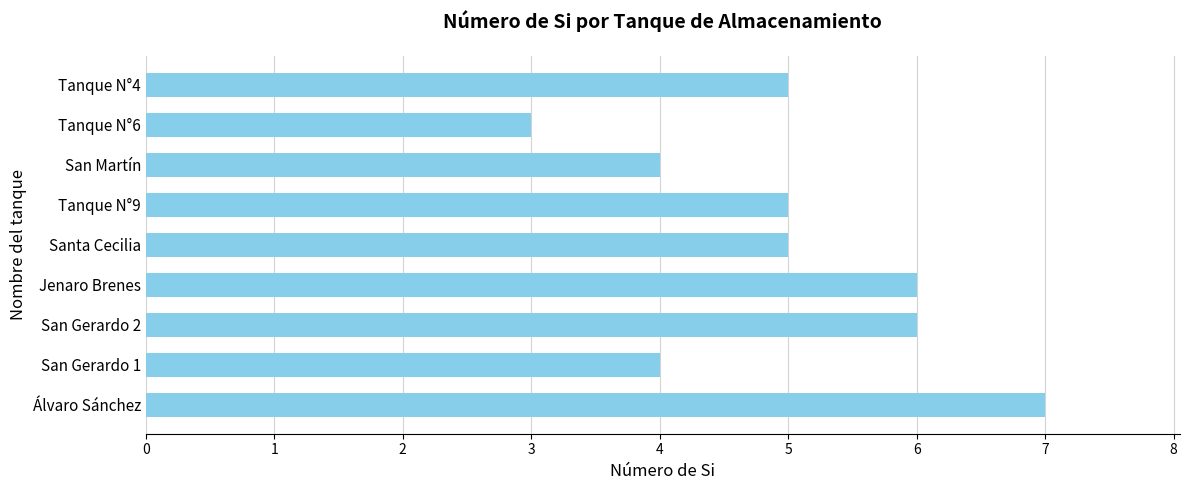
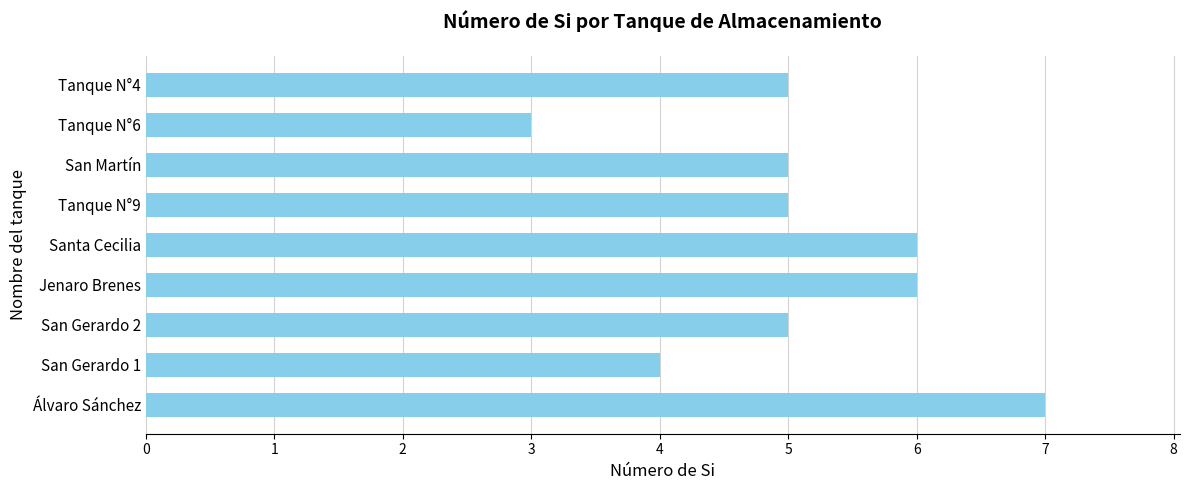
San Martín: 4 -> 5
Santa Cecilia: 5 -> 6
San Gerardo 2: 6 -> 5
